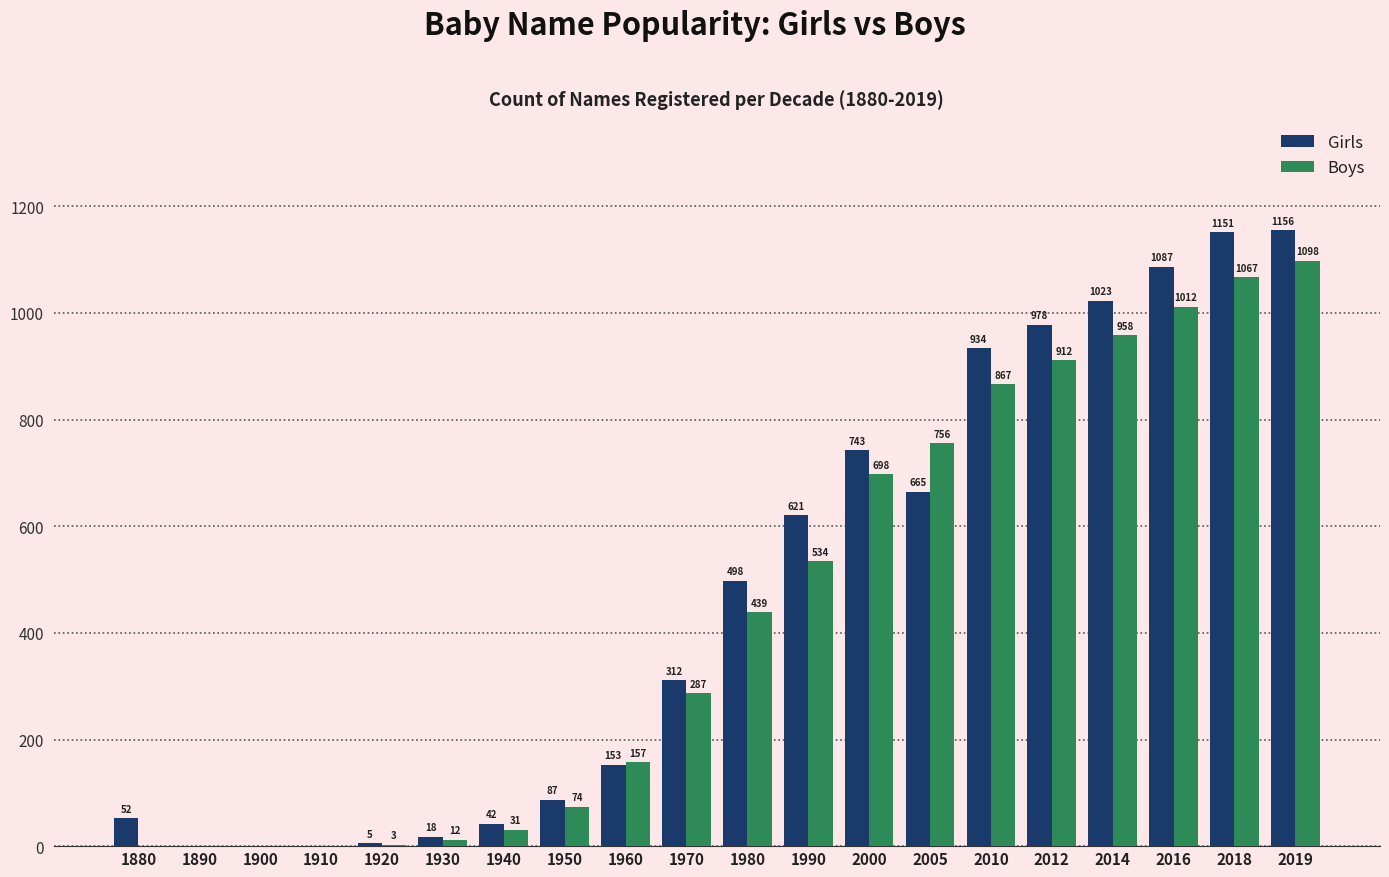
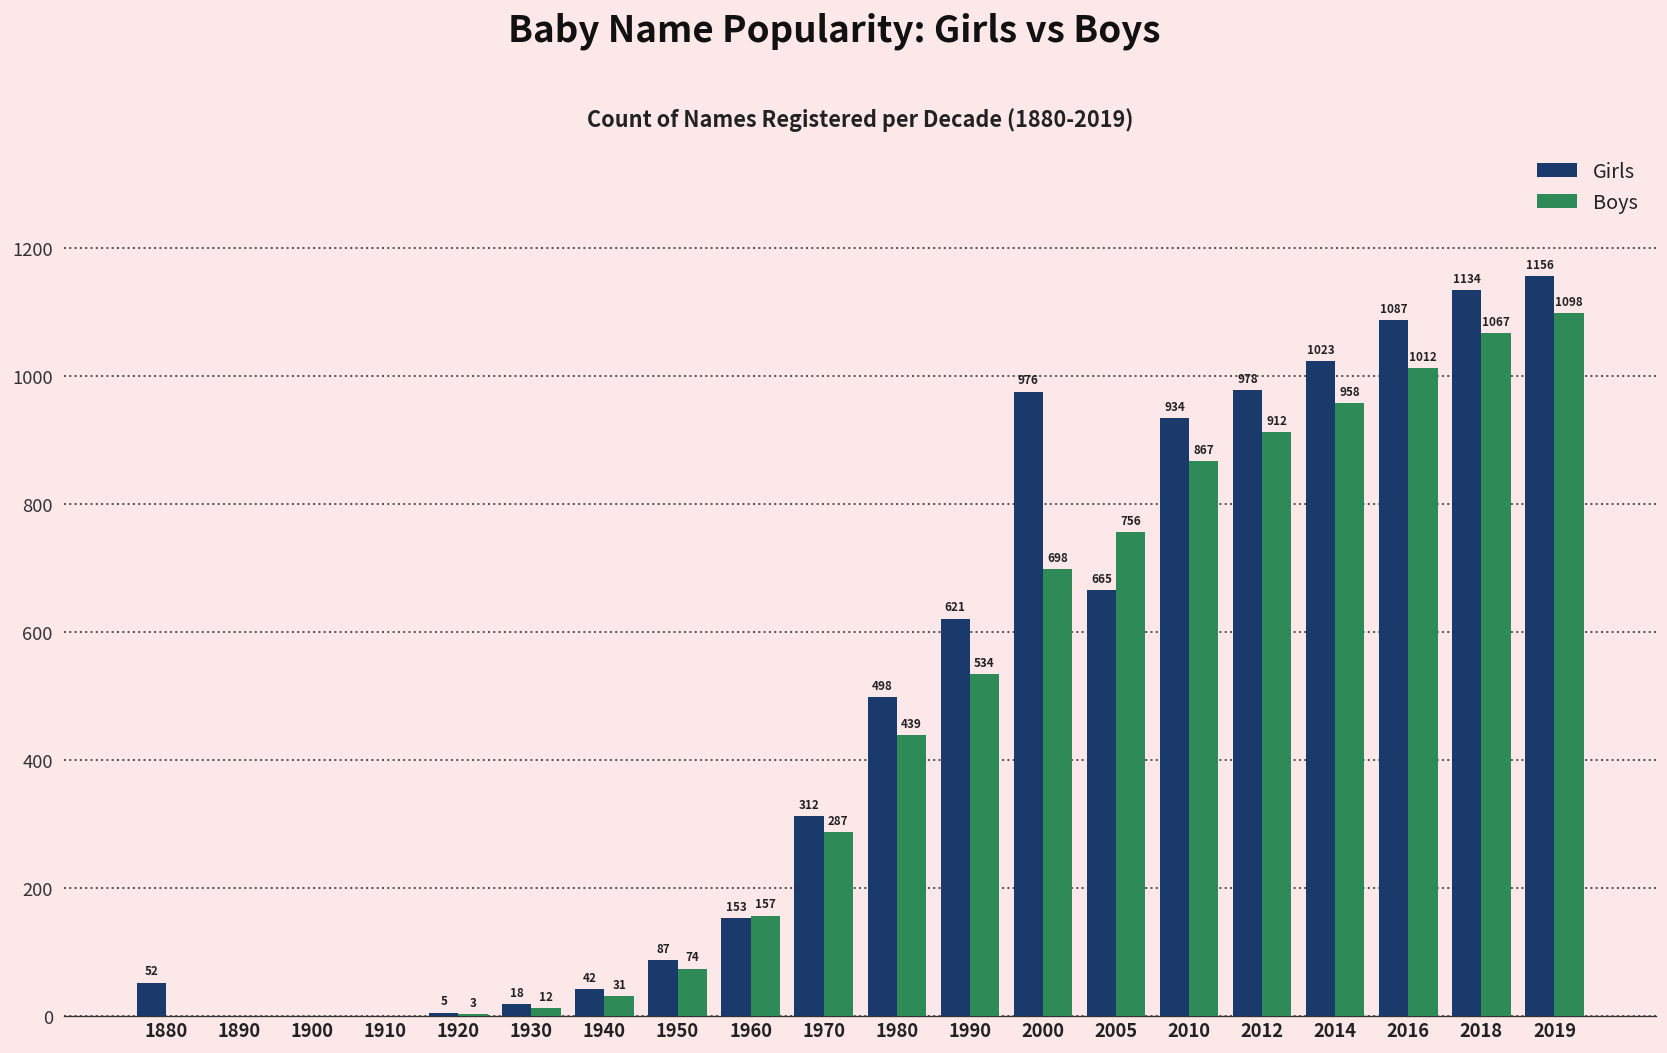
Girls, 2000: 743 -> 976
Girls, 2018: 1151 -> 1134
